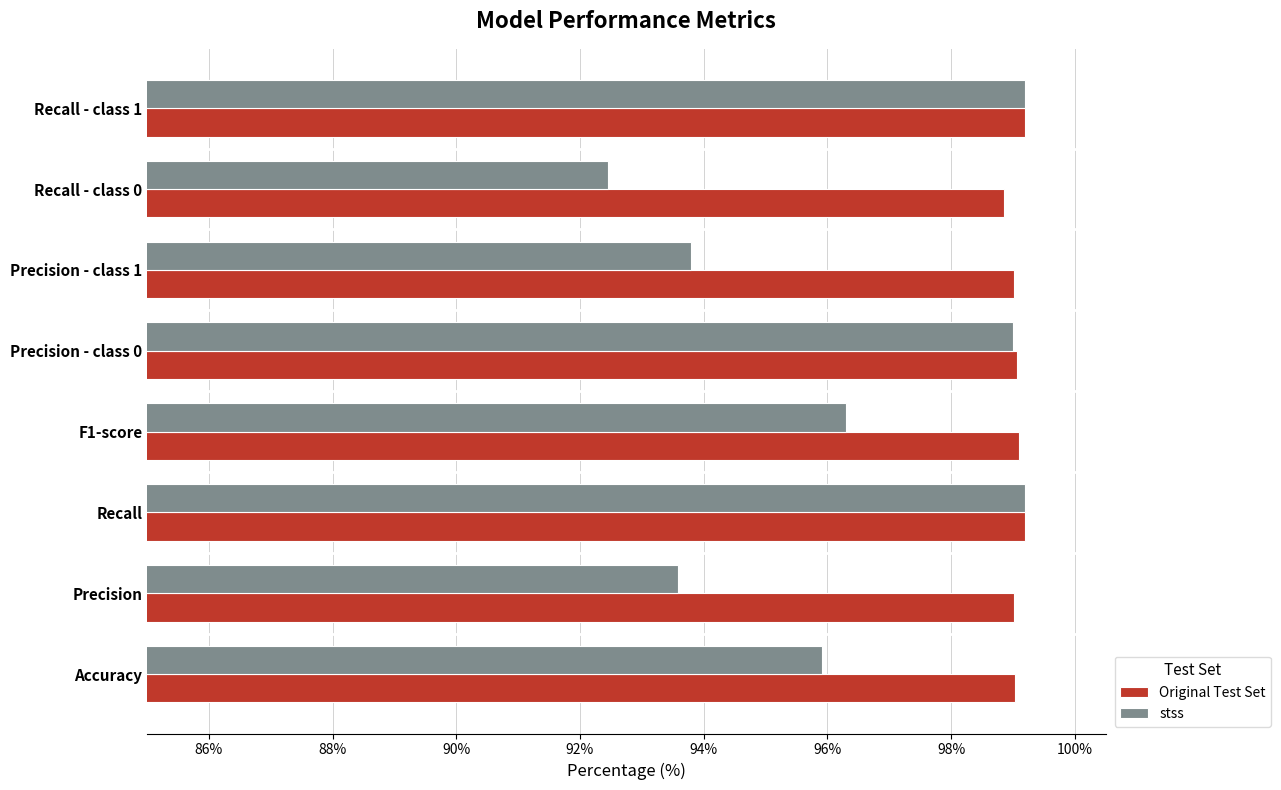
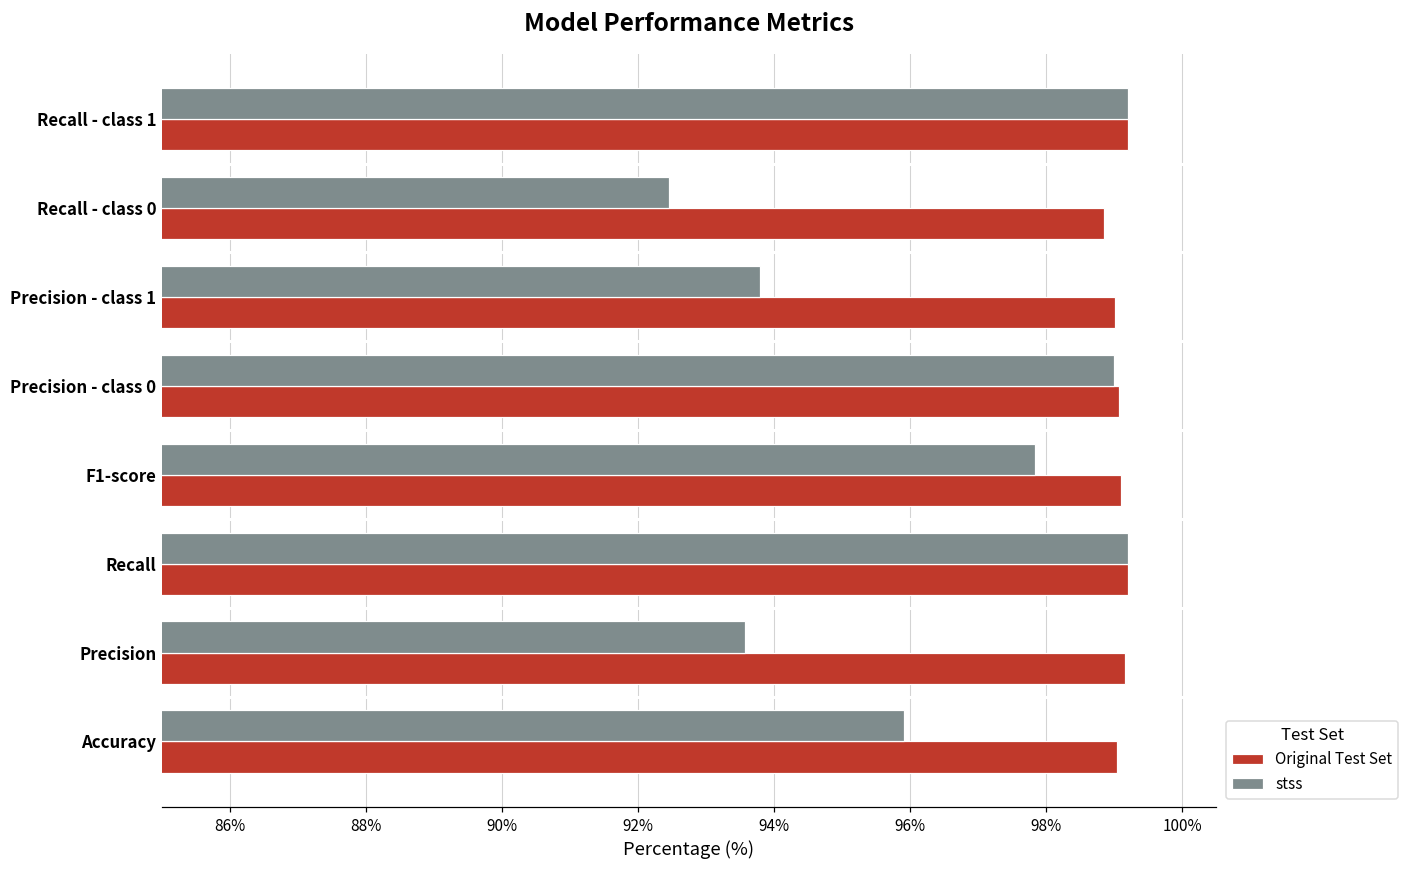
stss, F1-score: 96.3% -> 97.8%
Original Test Set, Precision: 99.0% -> 99.2%
